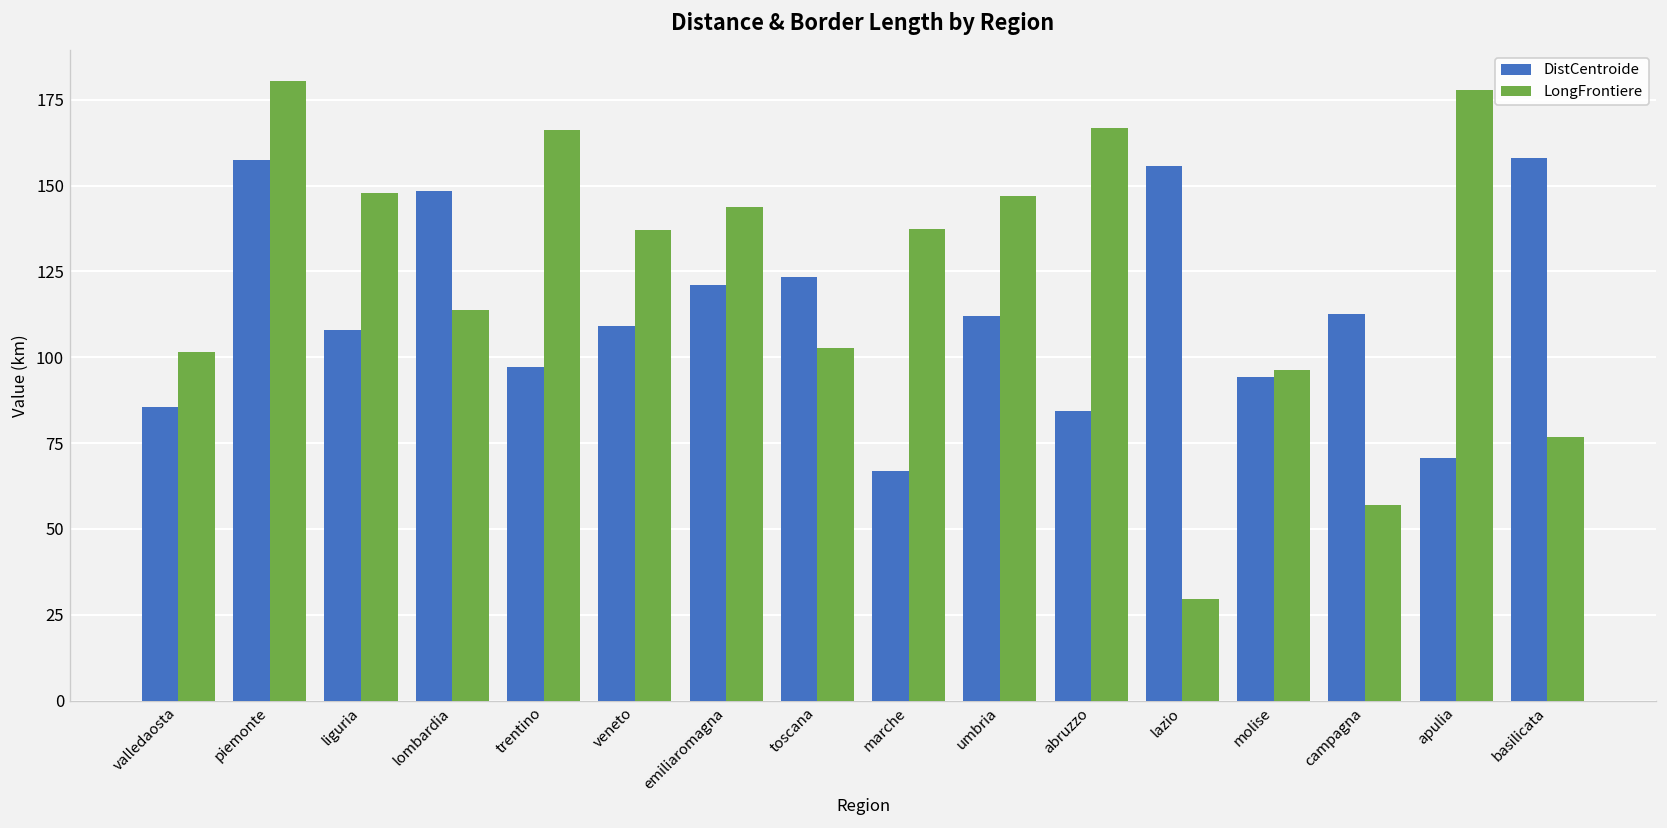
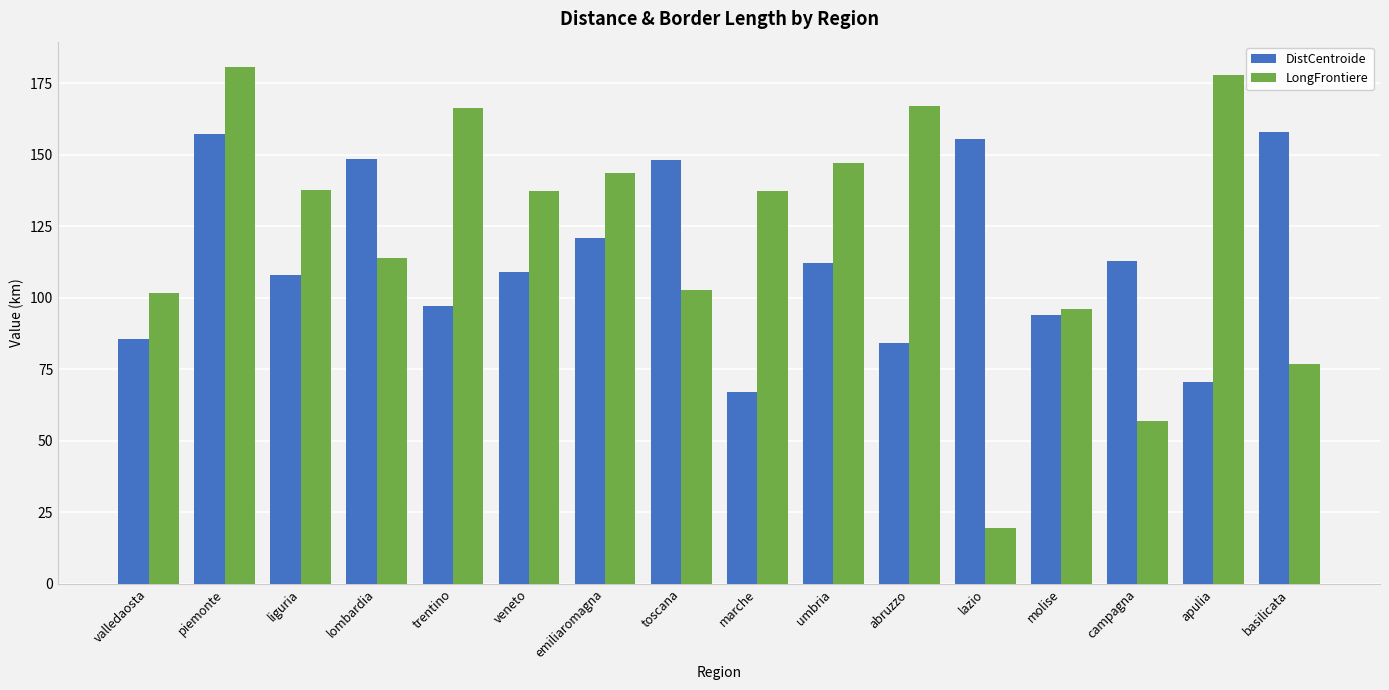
LongFrontiere, liguria: 148 -> 138
DistCentroide, toscana: 123 -> 148
LongFrontiere, lazio: 29 -> 20
